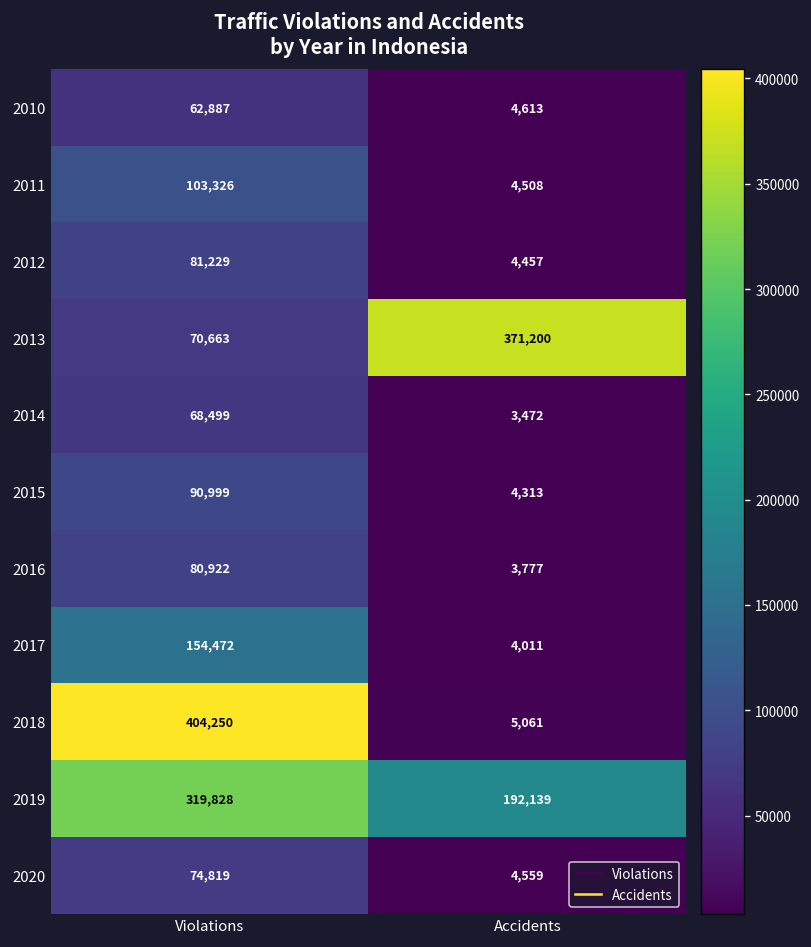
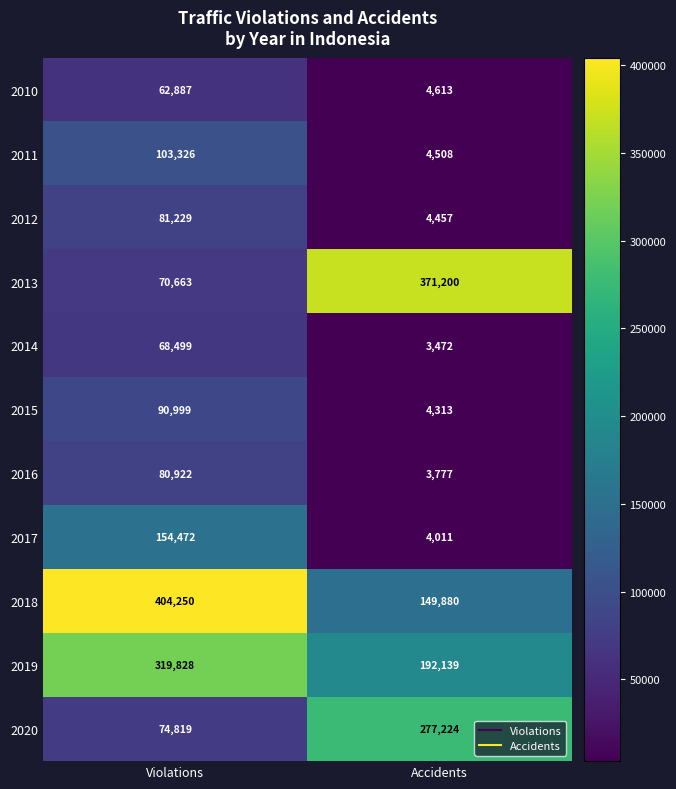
2018, Accidents: 5,061 -> 149,880
2020, Accidents: 4,559 -> 277,224
